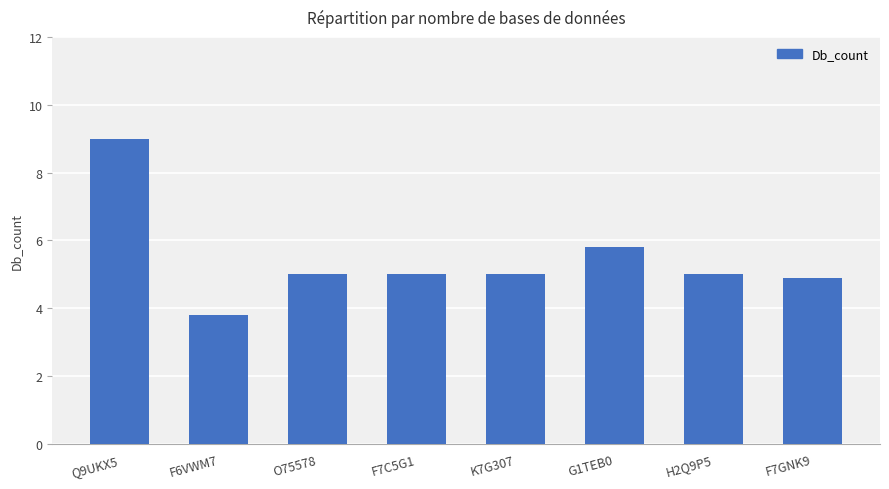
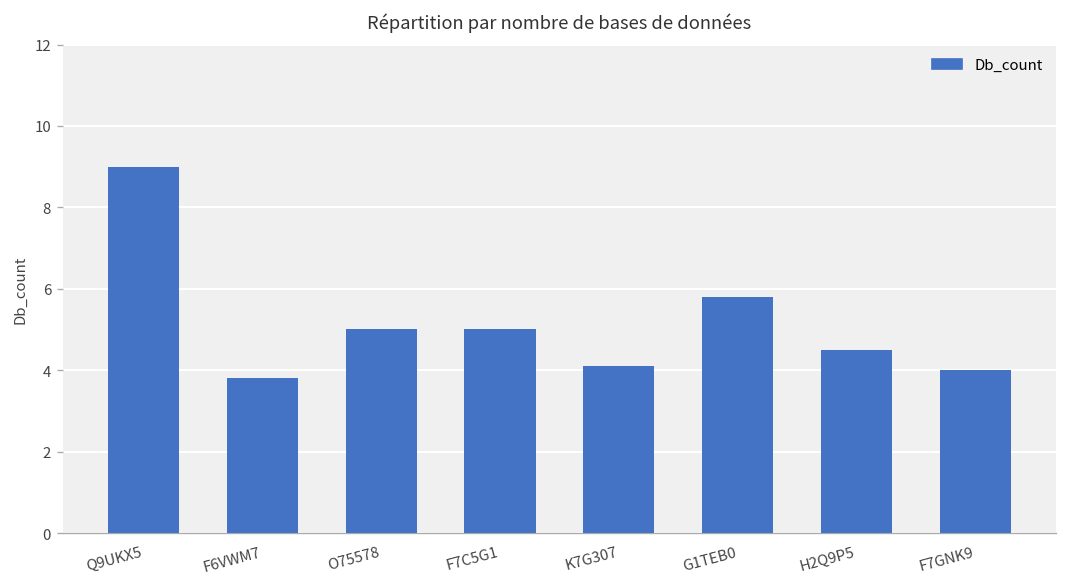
K7G307: 5.0 -> 4.1
H2Q9P5: 5.0 -> 4.5
F7GNK9: 4.9 -> 4.0
